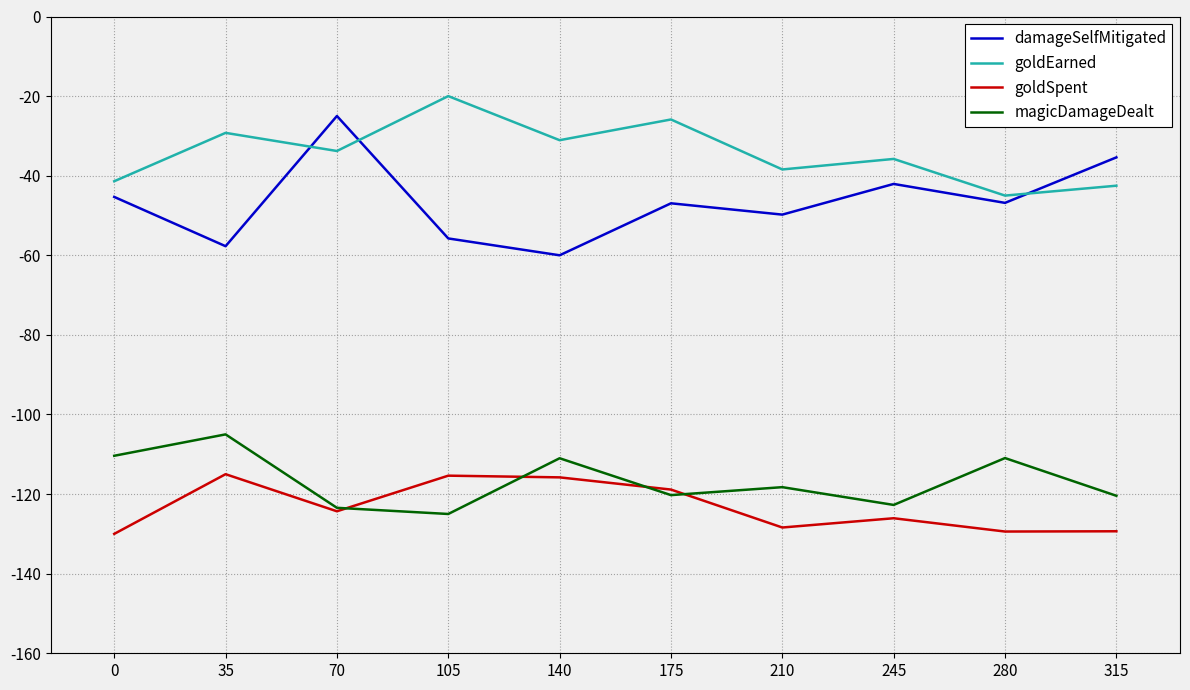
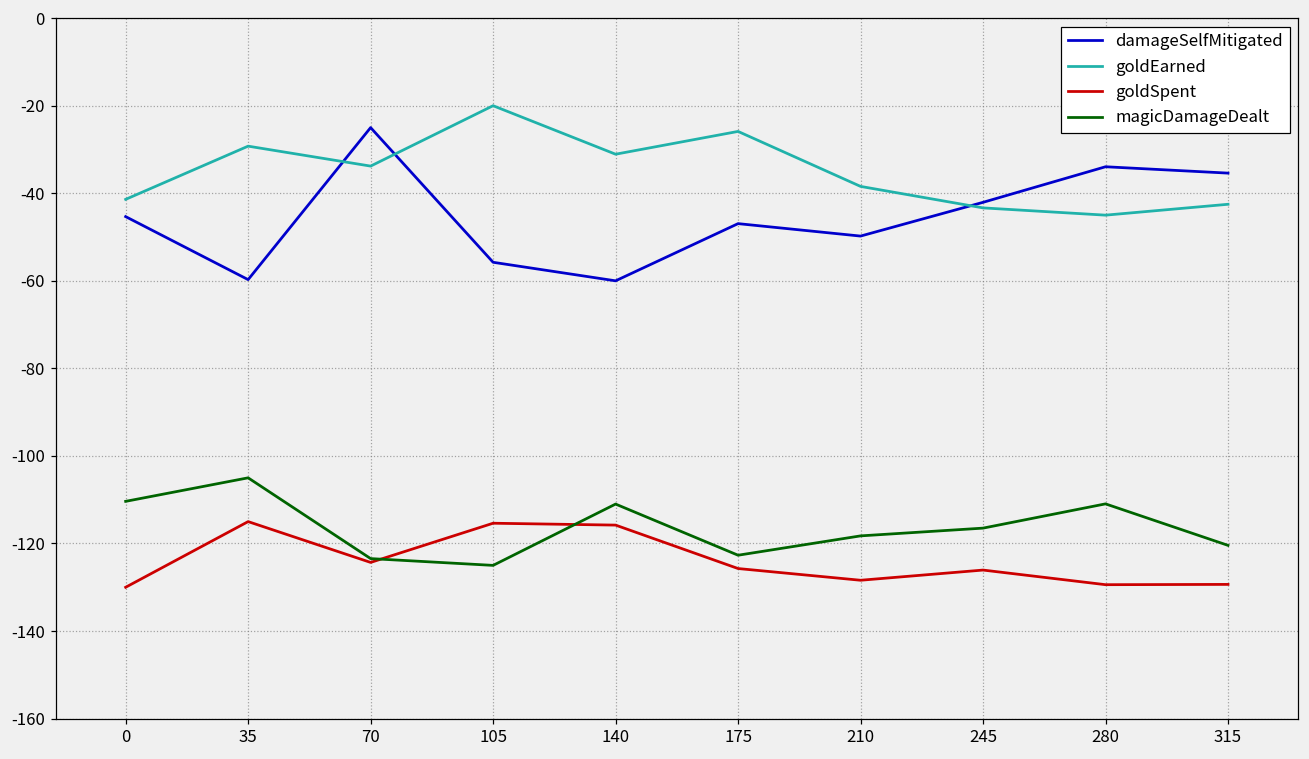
damageSelfMitigated, 35: -58 -> -60
goldSpent, 175: -119 -> -126
magicDamageDealt, 175: -120 -> -123
goldEarned, 245: -36 -> -43
magicDamageDealt, 245: -123 -> -116
damageSelfMitigated, 280: -47 -> -34
